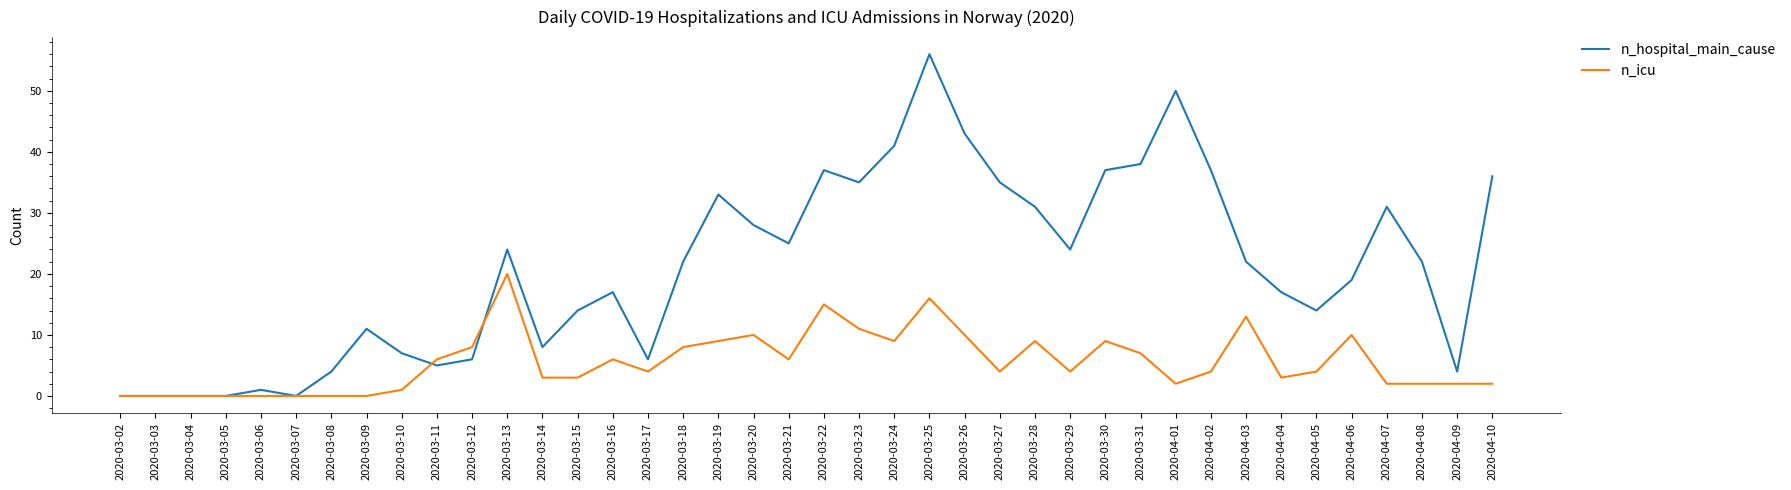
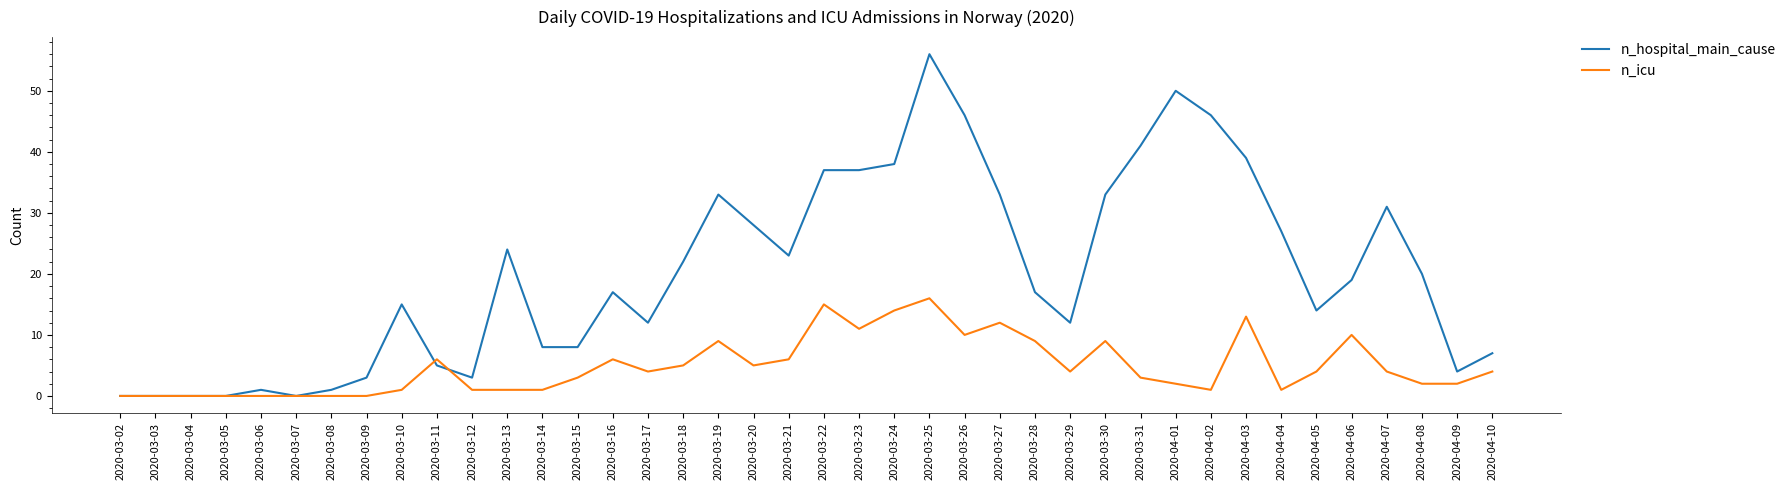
n_hospital_main_cause, 2020-03-08: 4 -> 1
n_hospital_main_cause, 2020-03-09: 11 -> 3
n_hospital_main_cause, 2020-03-10: 7 -> 15
n_hospital_main_cause, 2020-03-12: 6 -> 3
n_icu, 2020-03-12: 8 -> 1
n_icu, 2020-03-13: 20 -> 1
n_icu, 2020-03-14: 3 -> 1
n_hospital_main_cause, 2020-03-15: 14 -> 8
n_hospital_main_cause, 2020-03-17: 6 -> 12
n_icu, 2020-03-18: 8 -> 5
n_icu, 2020-03-20: 10 -> 5
n_hospital_main_cause, 2020-03-21: 25 -> 23
n_hospital_main_cause, 2020-03-23: 35 -> 37
n_hospital_main_cause, 2020-03-24: 41 -> 38
n_icu, 2020-03-24: 9 -> 14
n_hospital_main_cause, 2020-03-26: 43 -> 46
n_hospital_main_cause, 2020-03-27: 35 -> 33
n_icu, 2020-03-27: 4 -> 12
n_hospital_main_cause, 2020-03-28: 31 -> 17
n_hospital_main_cause, 2020-03-29: 24 -> 12
n_hospital_main_cause, 2020-03-30: 37 -> 33
n_hospital_main_cause, 2020-03-31: 38 -> 41
n_icu, 2020-03-31: 7 -> 3
n_hospital_main_cause, 2020-04-02: 37 -> 46
n_icu, 2020-04-02: 4 -> 1
n_hospital_main_cause, 2020-04-03: 22 -> 39
n_hospital_main_cause, 2020-04-04: 17 -> 27
n_icu, 2020-04-04: 3 -> 1
n_icu, 2020-04-07: 2 -> 4
n_hospital_main_cause, 2020-04-08: 22 -> 20
n_hospital_main_cause, 2020-04-10: 36 -> 7
n_icu, 2020-04-10: 2 -> 4
